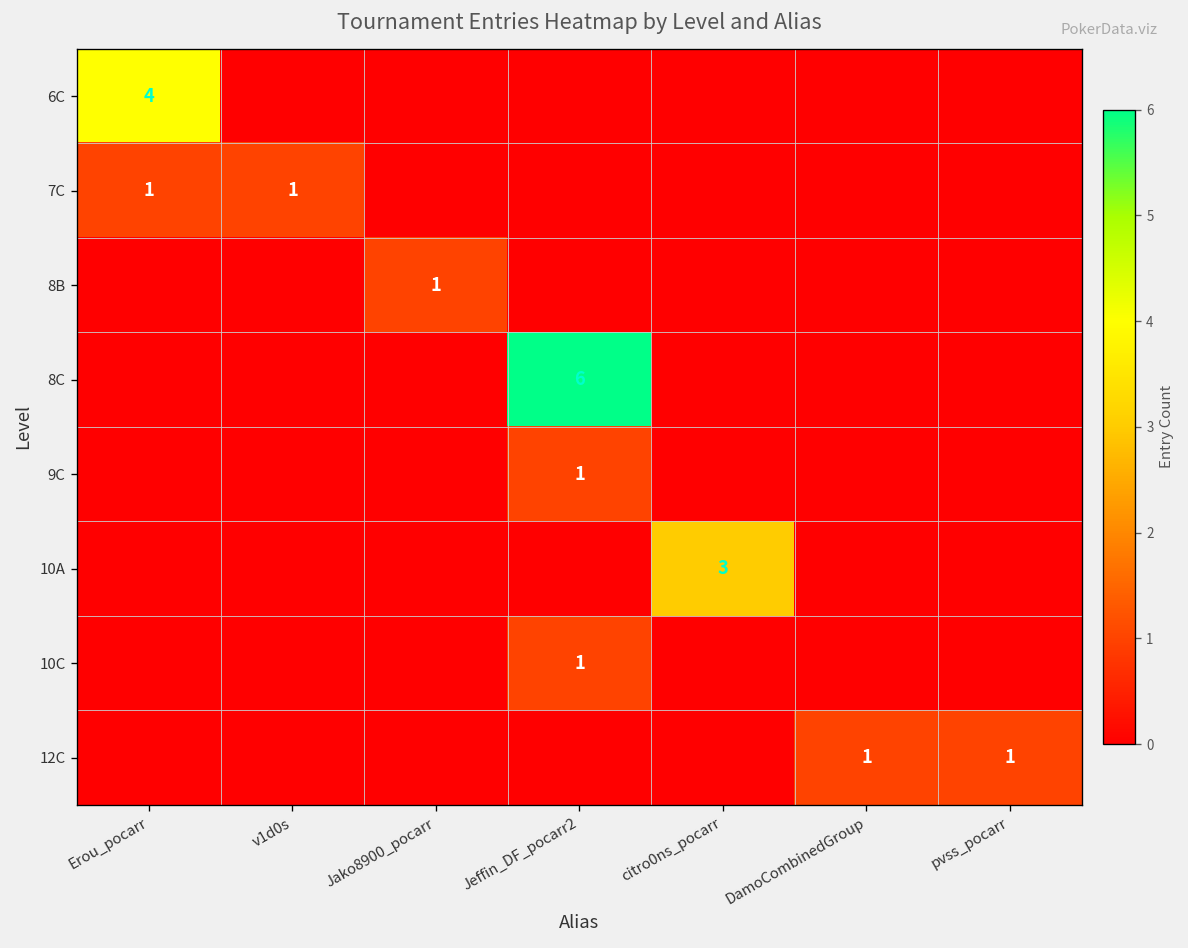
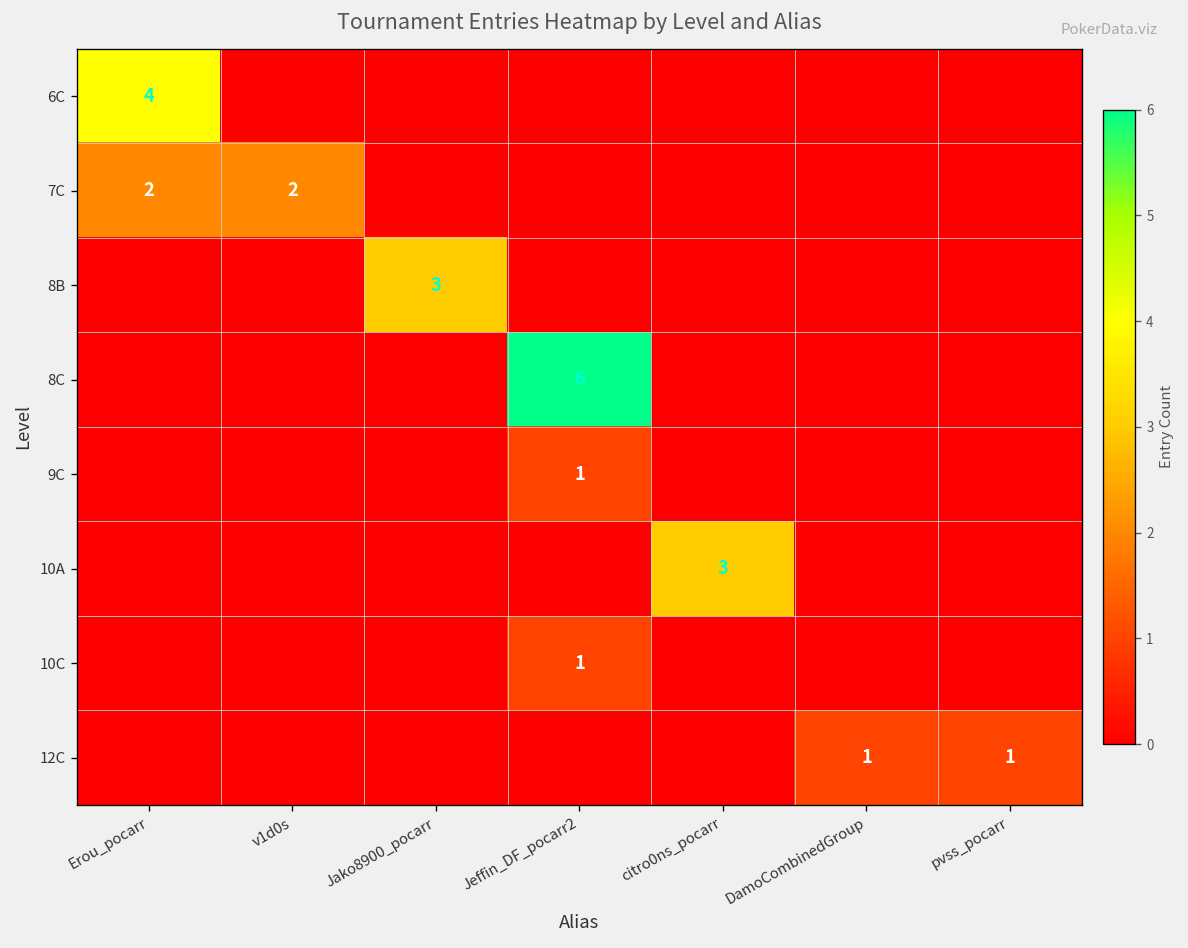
7C, Erou_pocarr: 1 -> 2
7C, v1d0s: 1 -> 2
8B, Jako8900_pocarr: 1 -> 3
